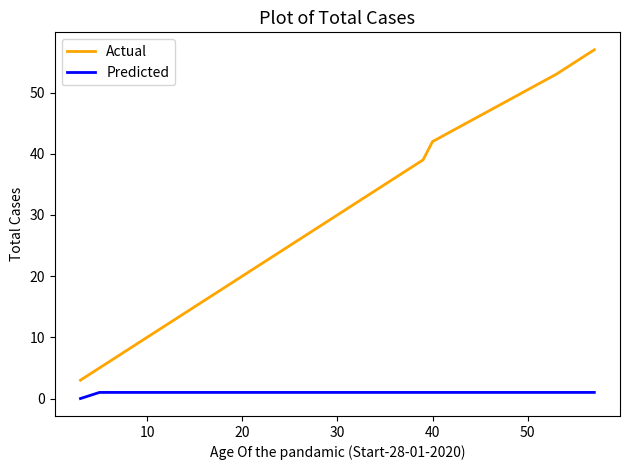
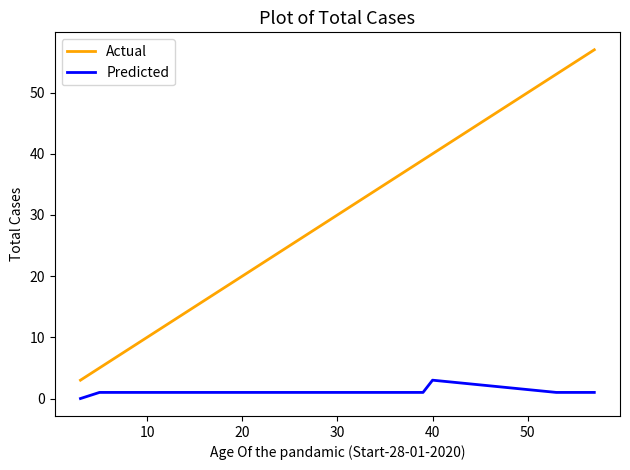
Actual, 40: 42 -> 40
Predicted, 40: 1 -> 3
